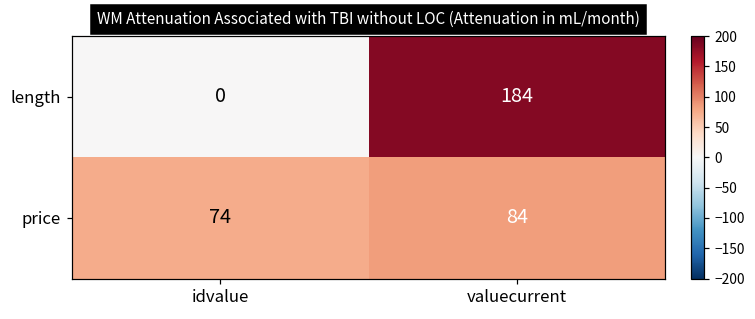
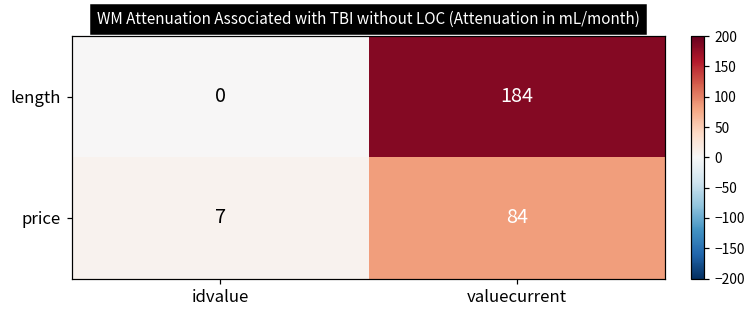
price, idvalue: 74 -> 7
